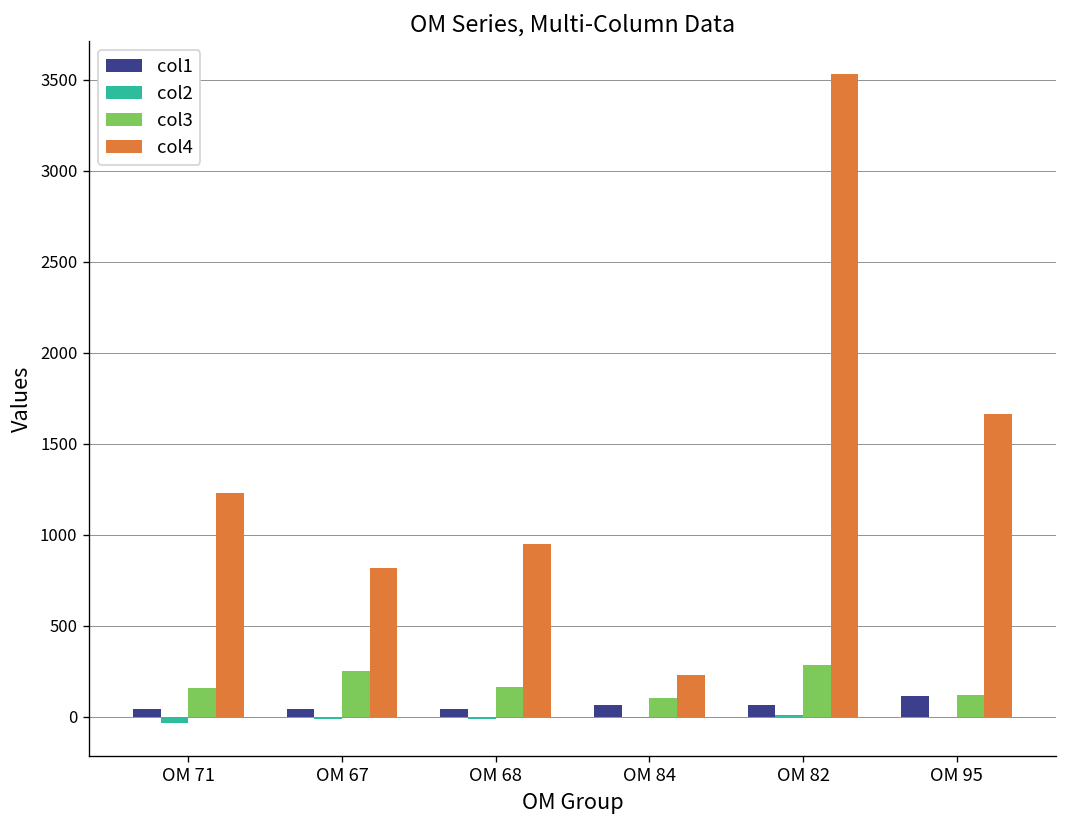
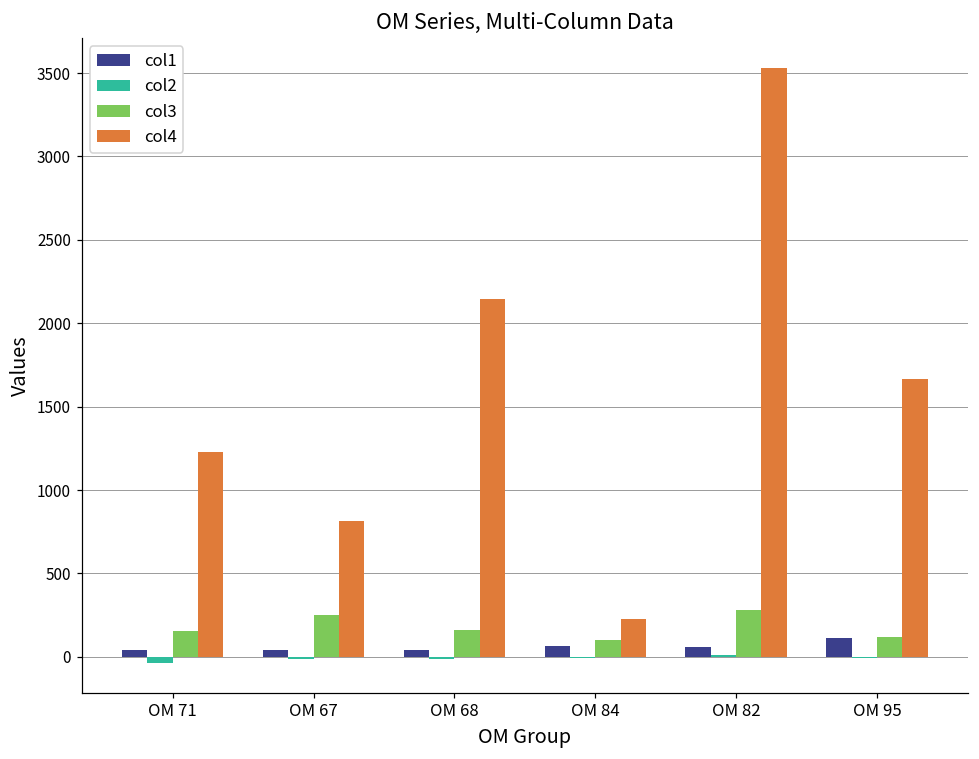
col4, OM 68: 950 -> 2140
